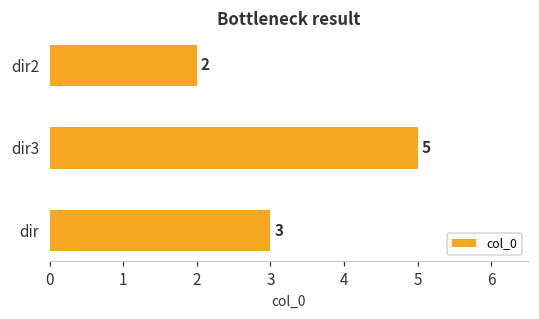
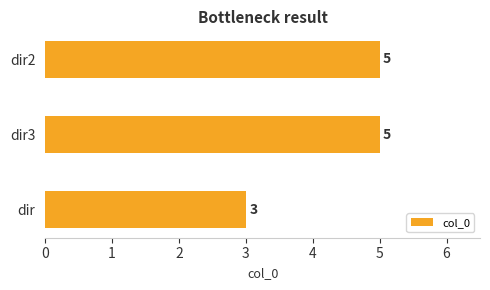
dir2: 2 -> 5
